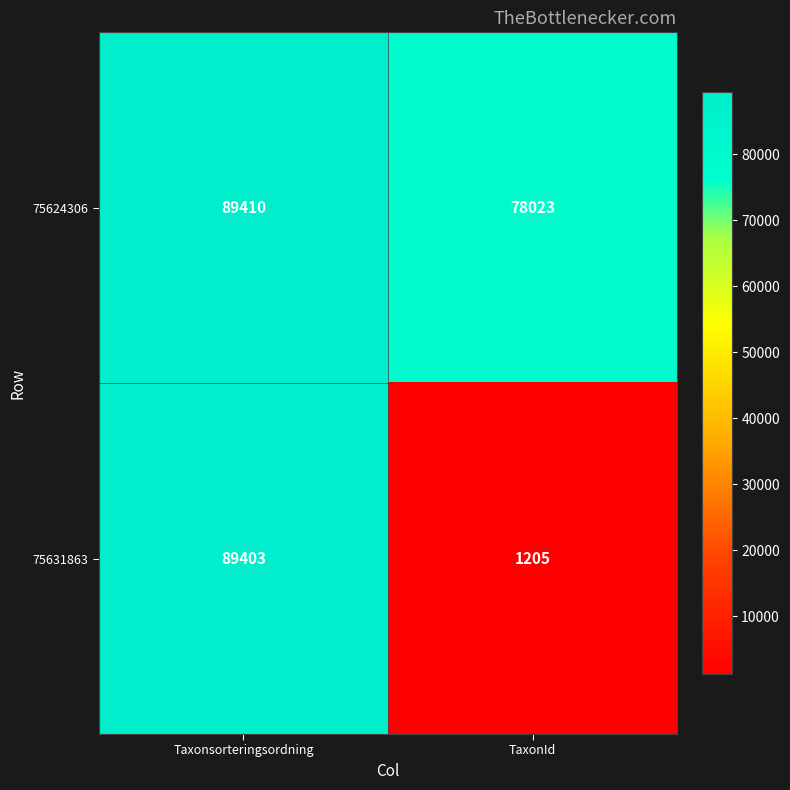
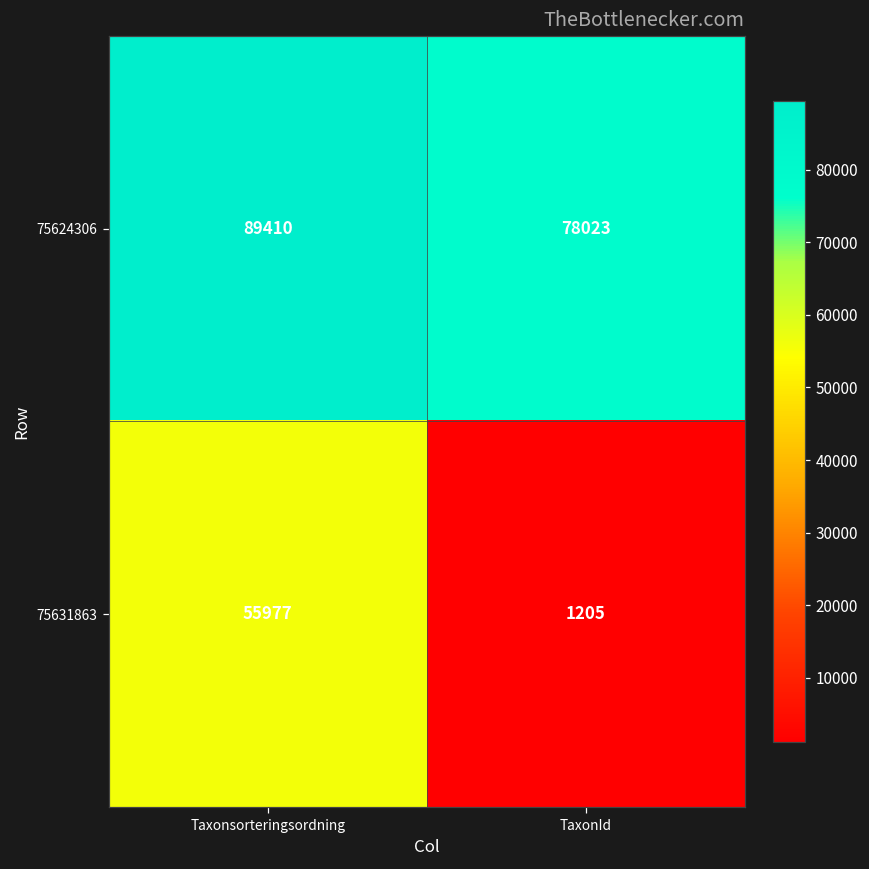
75631863, Taxonsorteringsordning: 89403 -> 55977
